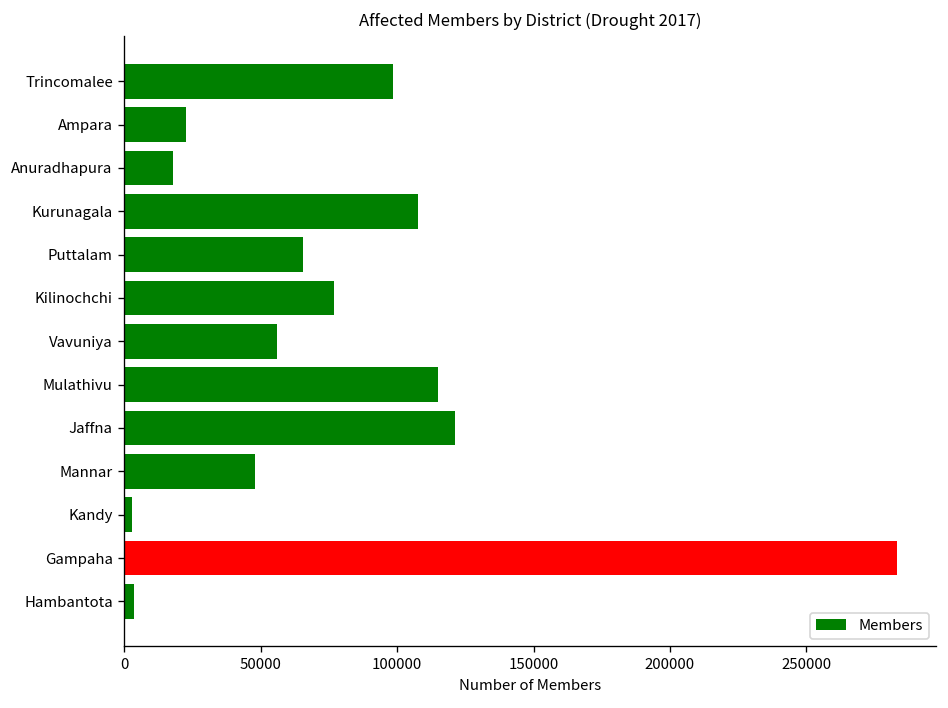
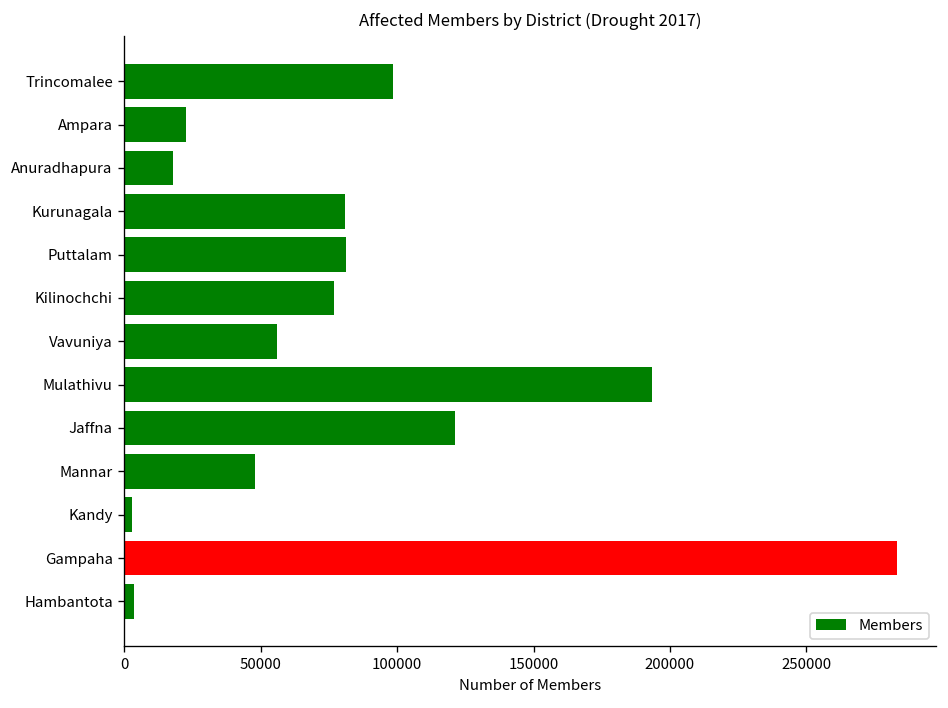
Kurunagala: 108000 -> 81000
Puttalam: 65000 -> 81000
Mulathivu: 115000 -> 194000
